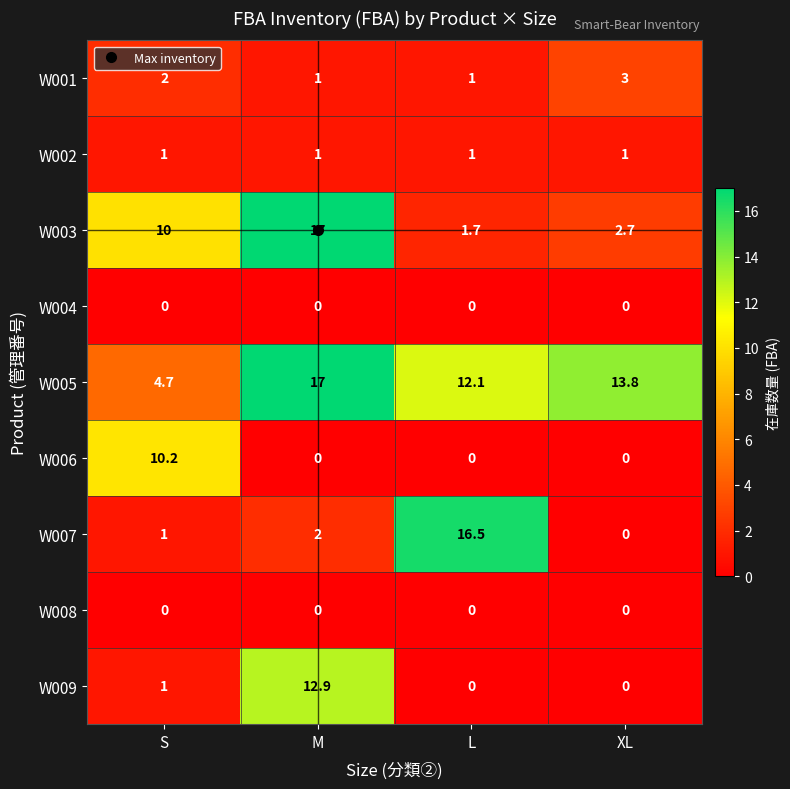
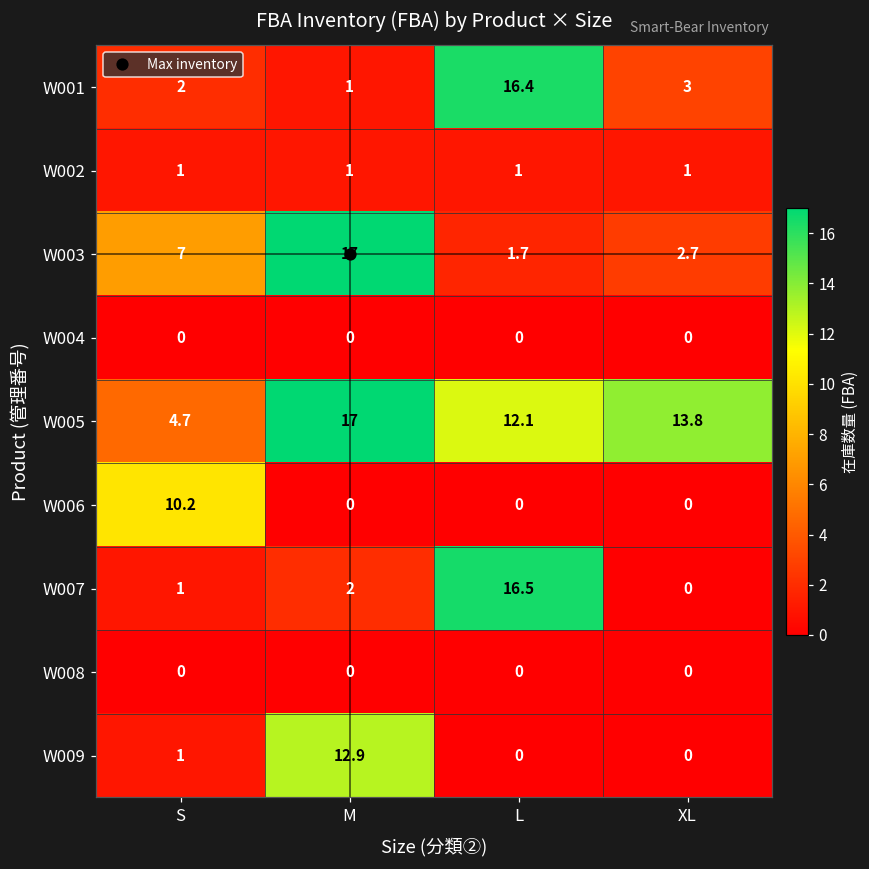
W001, L: 1 -> 16.4
W003, S: 10 -> 7
